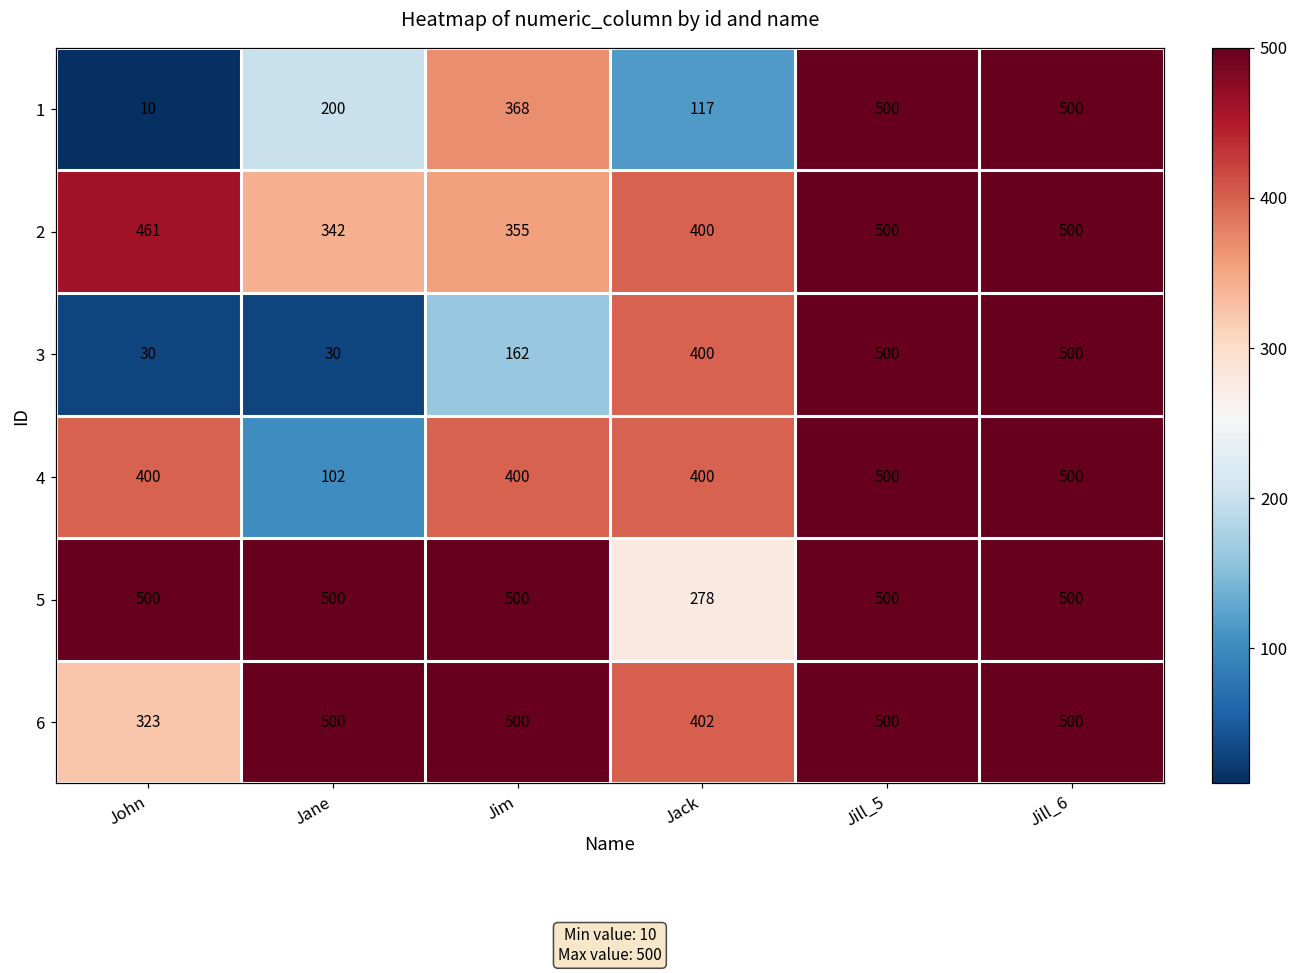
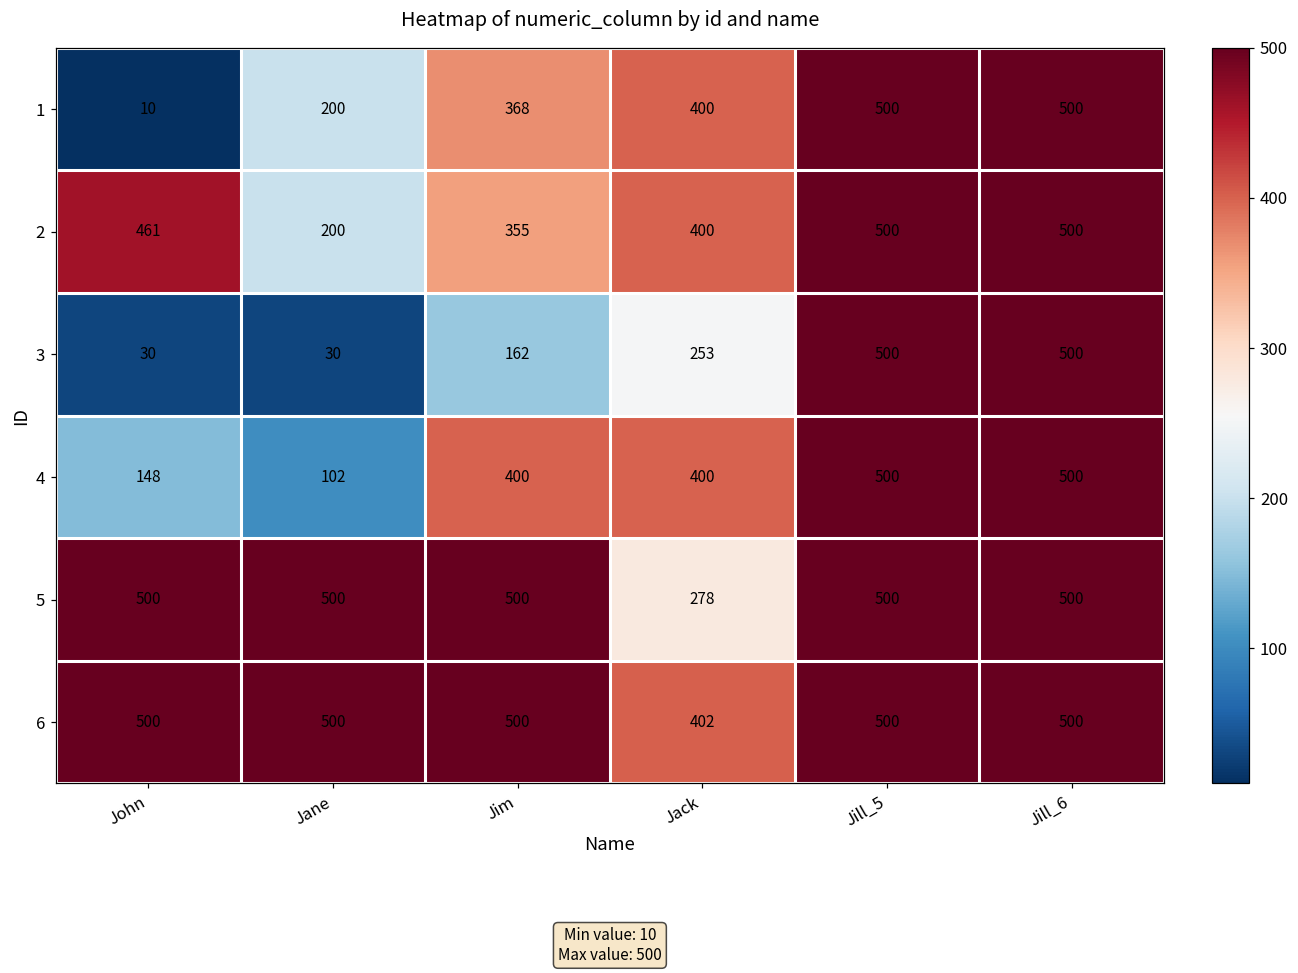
1, Jack: 117 -> 400
2, Jane: 342 -> 200
3, Jack: 400 -> 253
4, John: 400 -> 148
6, John: 323 -> 500
